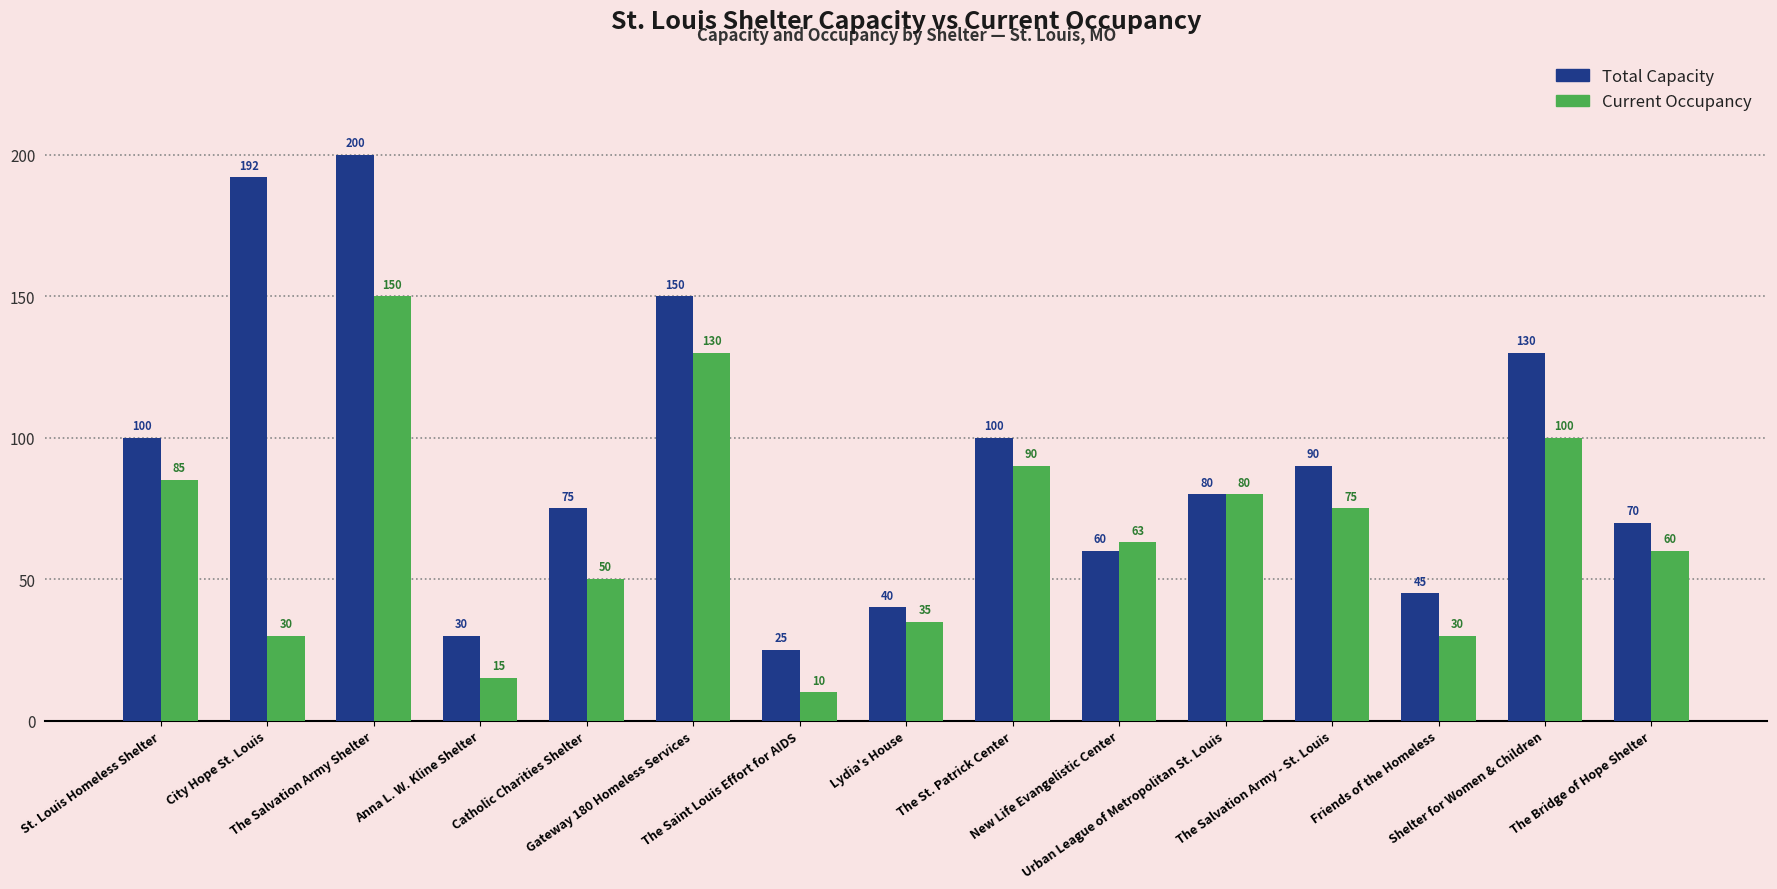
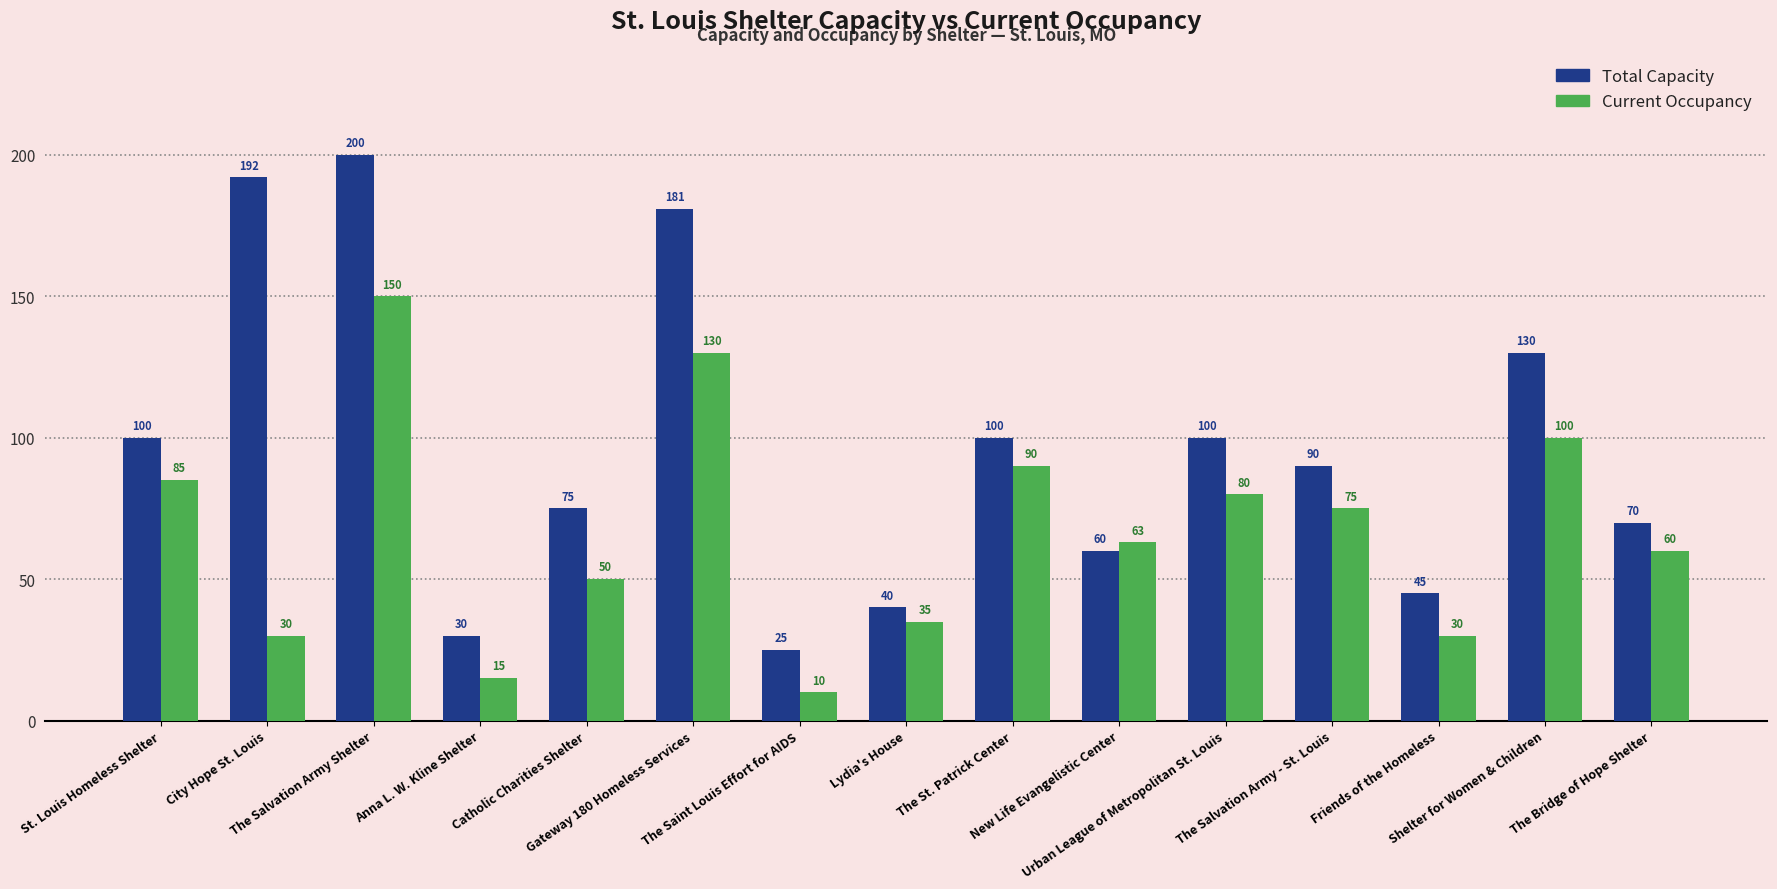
Total Capacity, Gateway 180 Homeless Services: 150 -> 181
Total Capacity, Urban League of Metropolitan St. Louis: 80 -> 100
